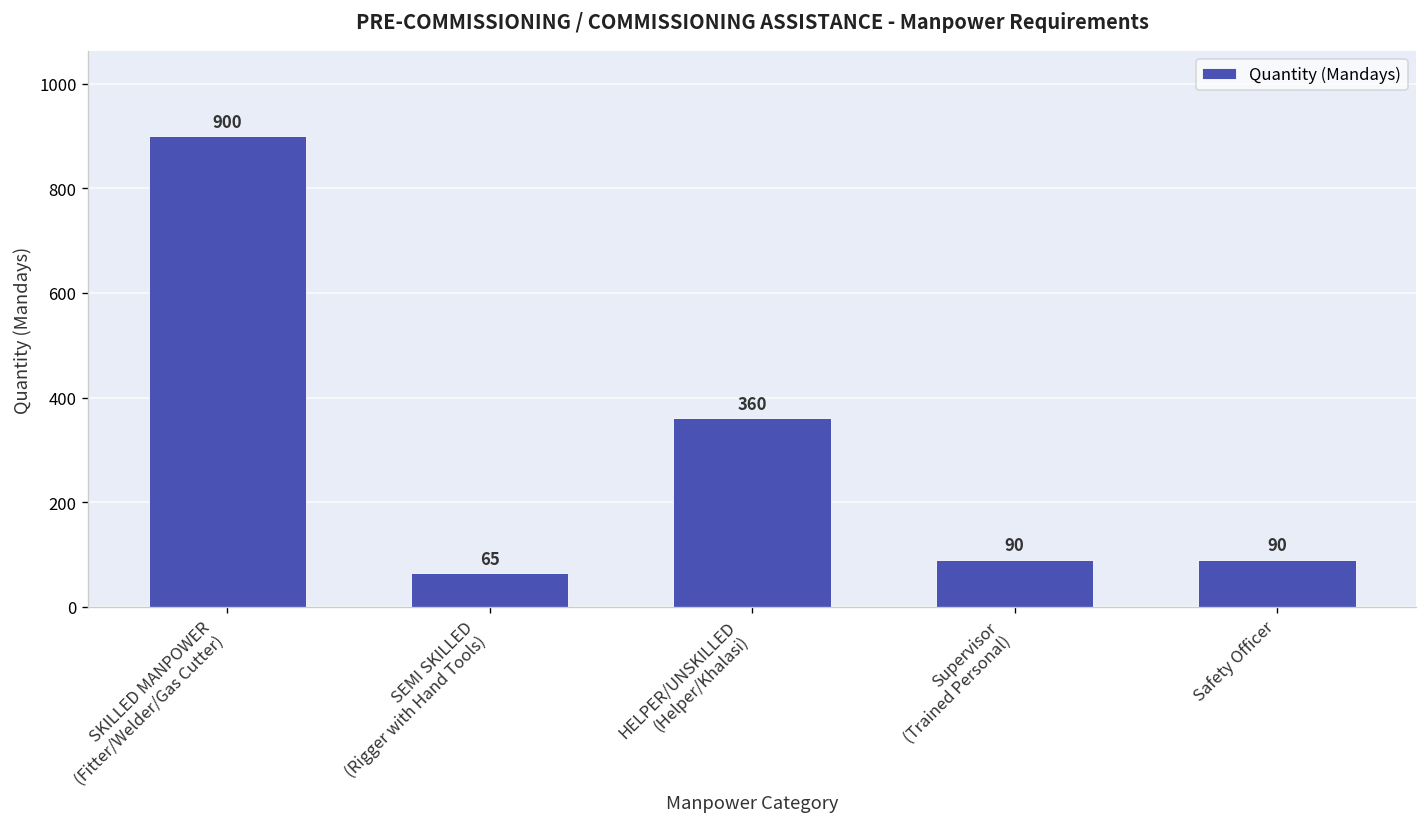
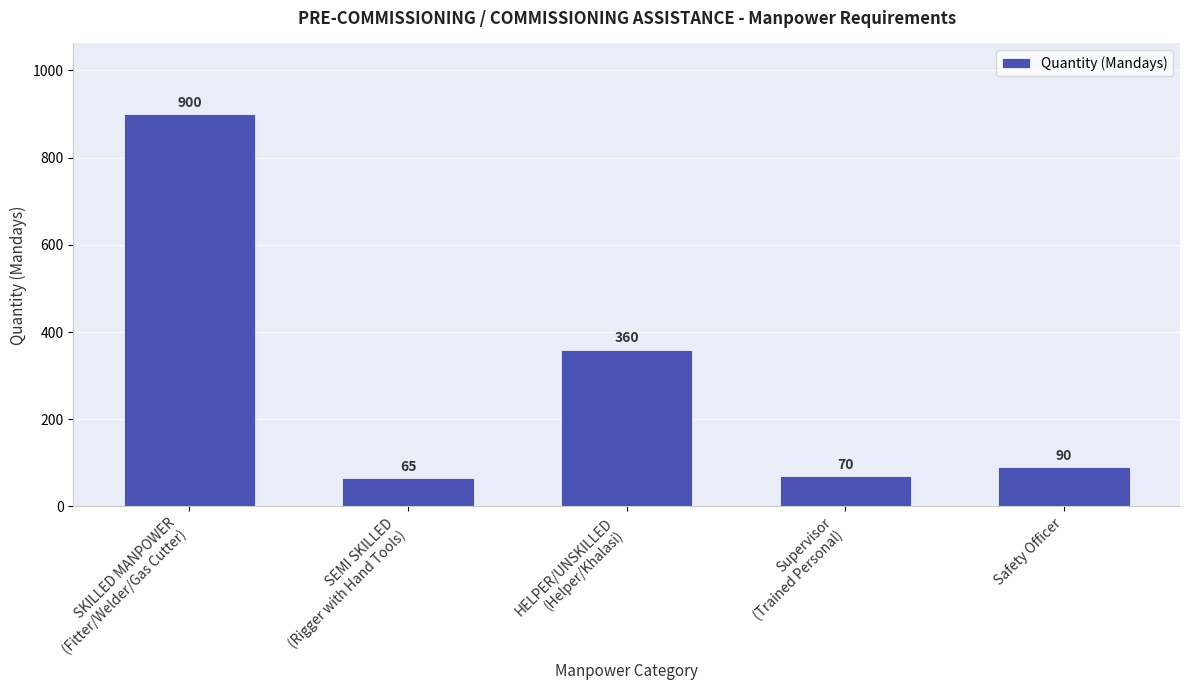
Supervisor (Trained Personal): 90 -> 70
